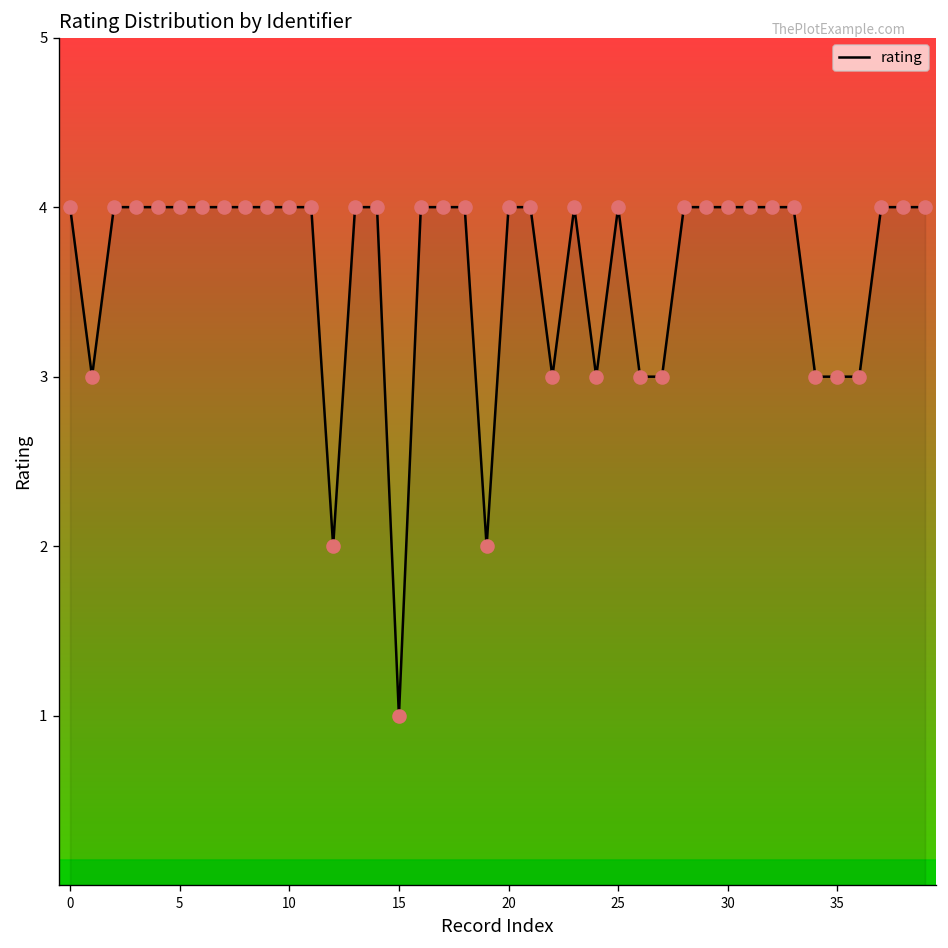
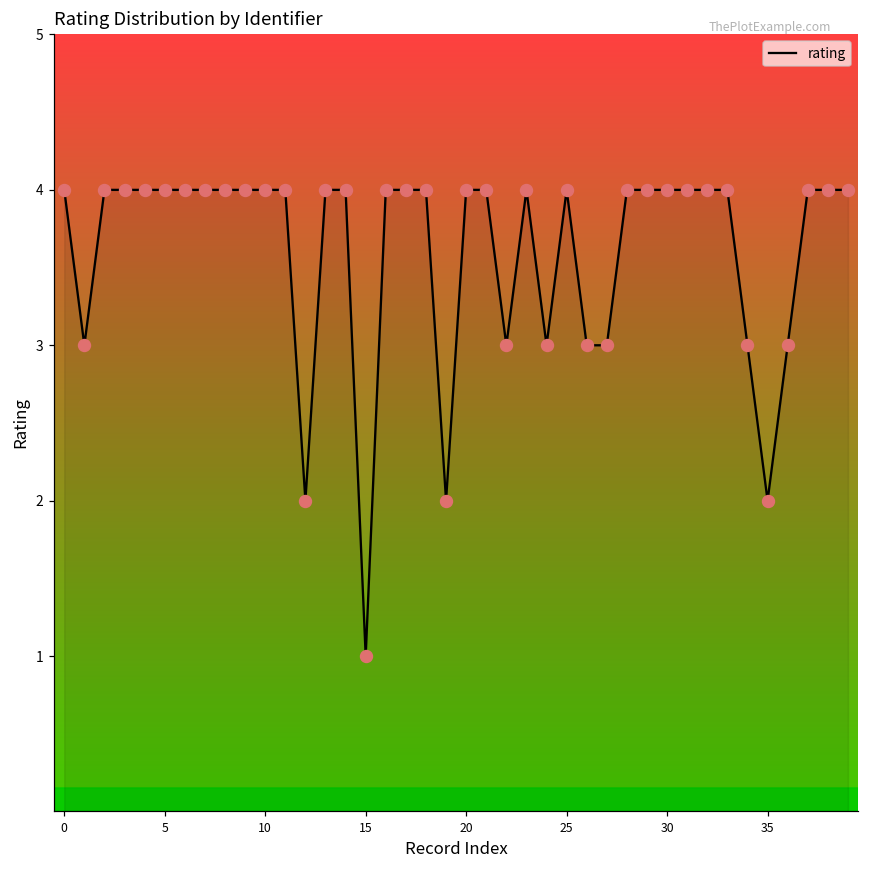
35: 3 -> 2
